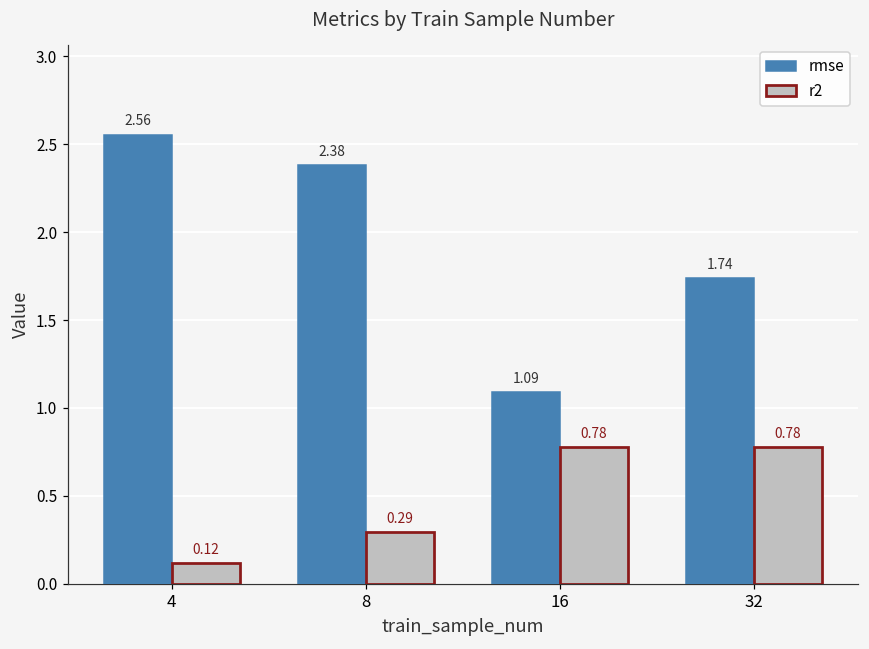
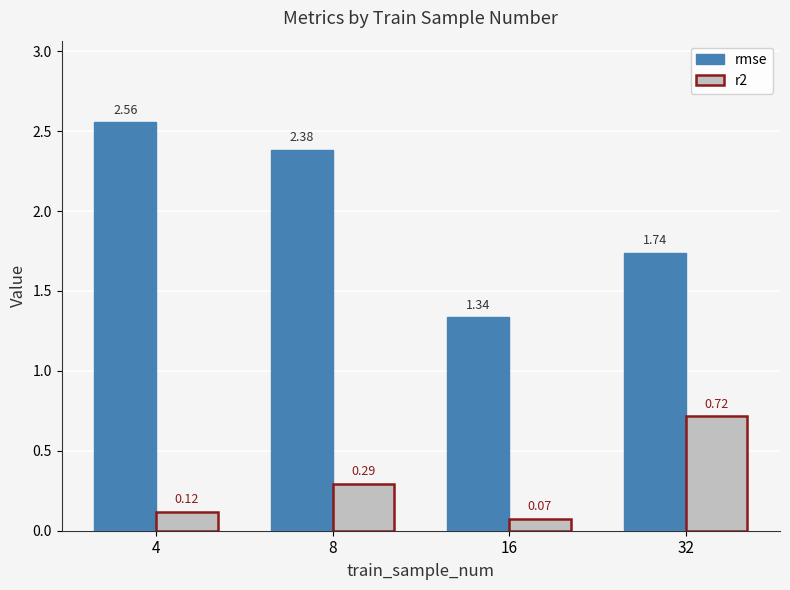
rmse, 16: 1.09 -> 1.34
r2, 16: 0.78 -> 0.07
r2, 32: 0.78 -> 0.72
